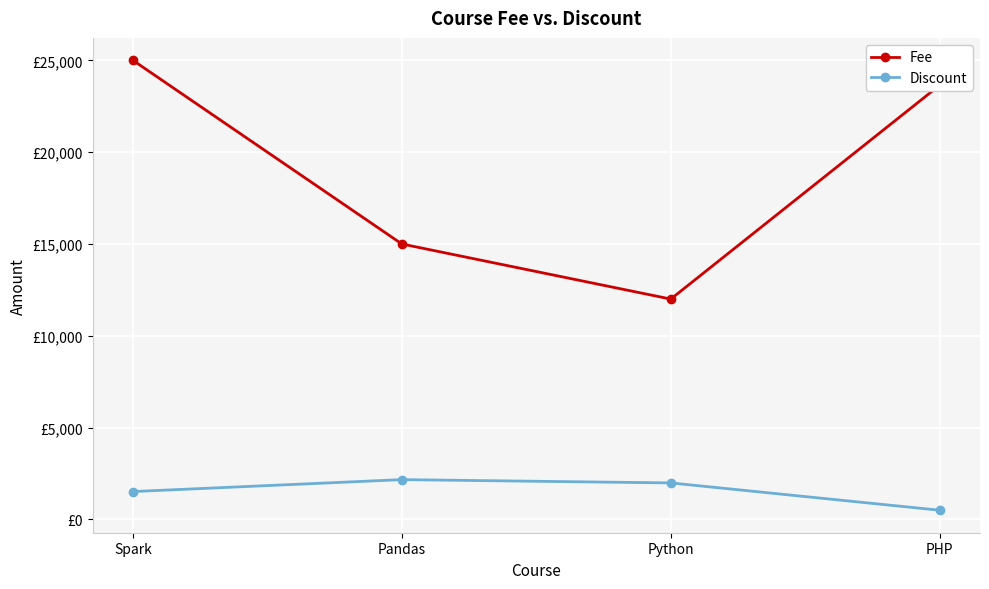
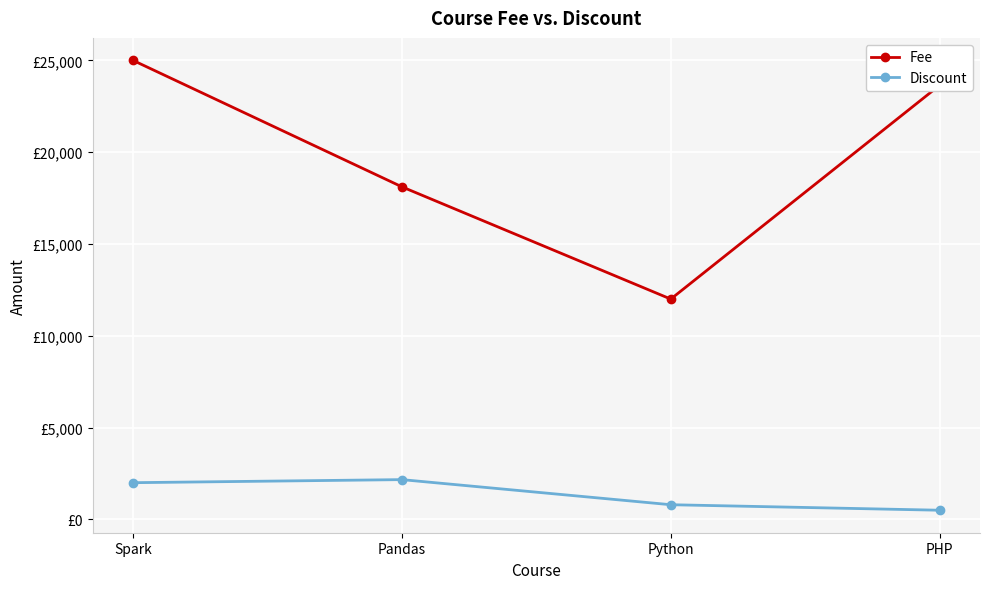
Discount, Spark: £1,500 -> £2,000
Fee, Pandas: £15,000 -> £18,100
Discount, Python: £2,000 -> £800
